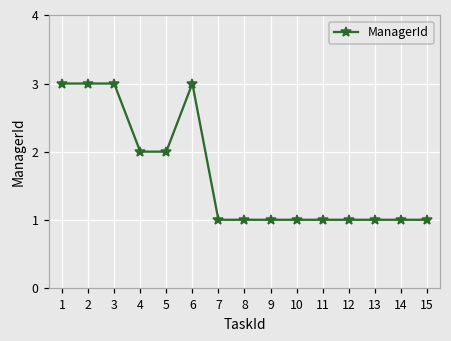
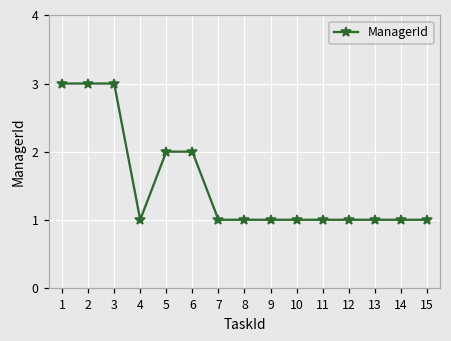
4: 2 -> 1
6: 3 -> 2
